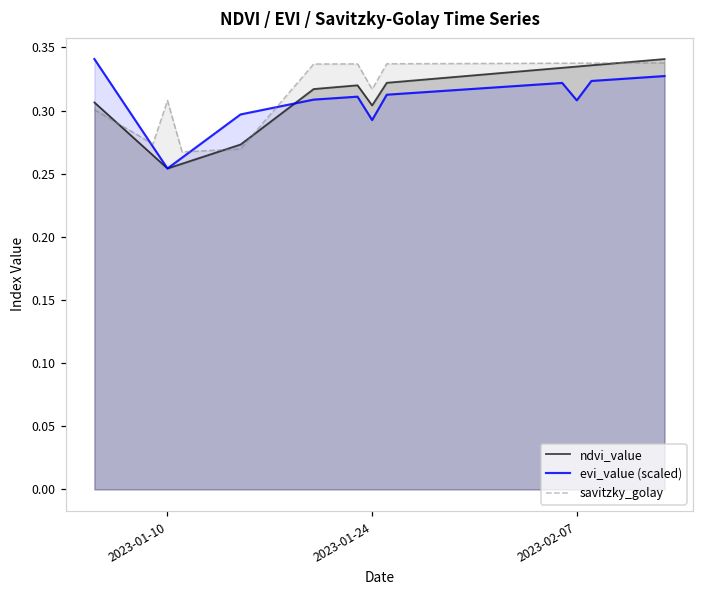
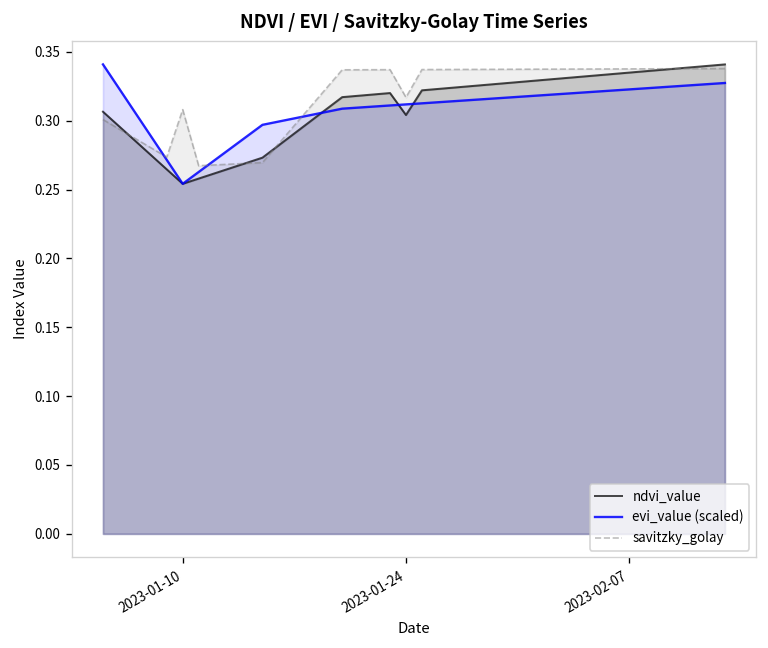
evi_value (scaled), 2023-01-24: 0.293 -> 0.312
evi_value (scaled), 2023-02-07: 0.308 -> 0.323
